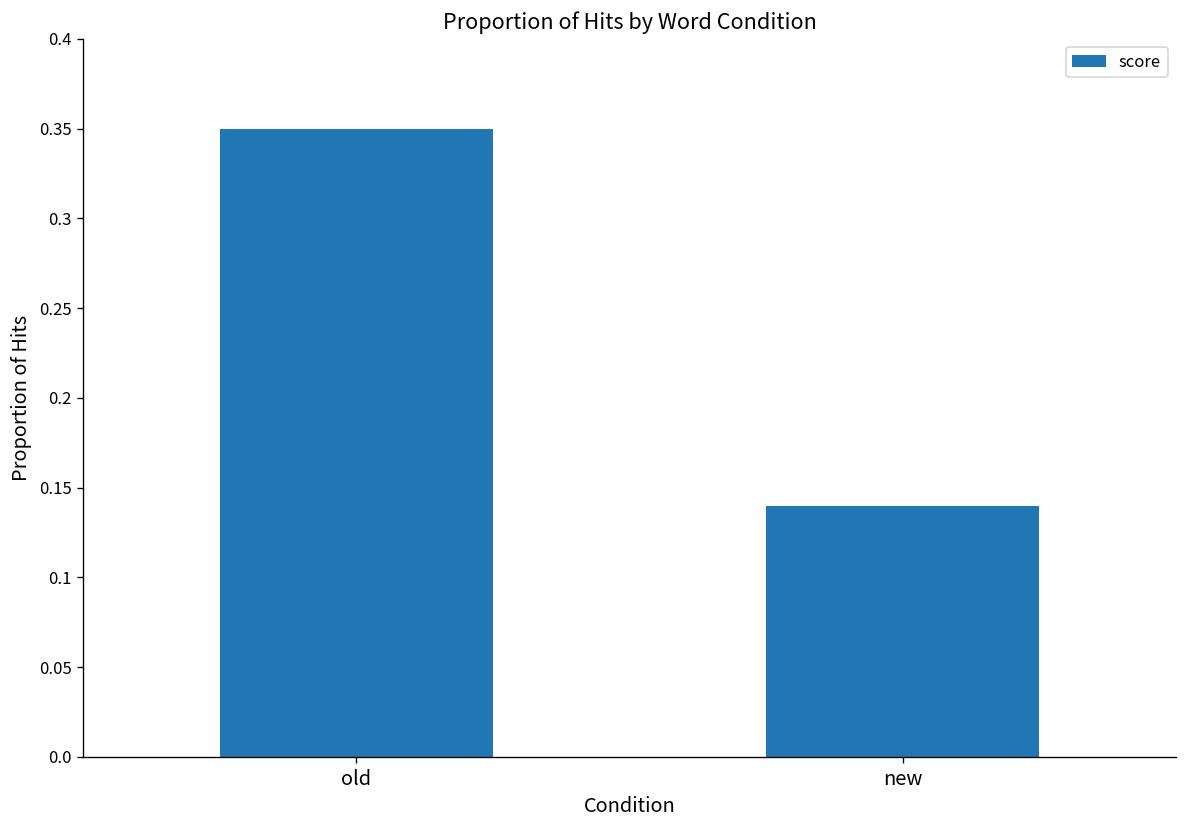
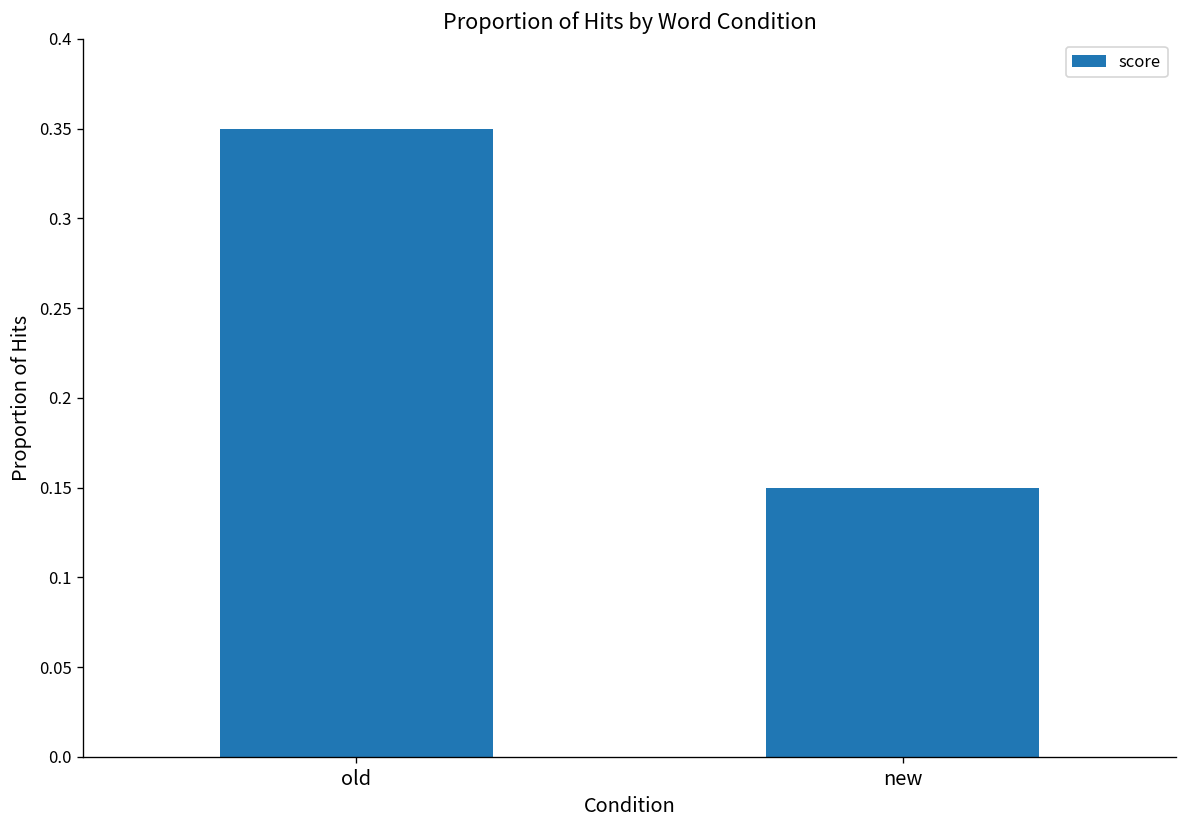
new: 0.14 -> 0.15
